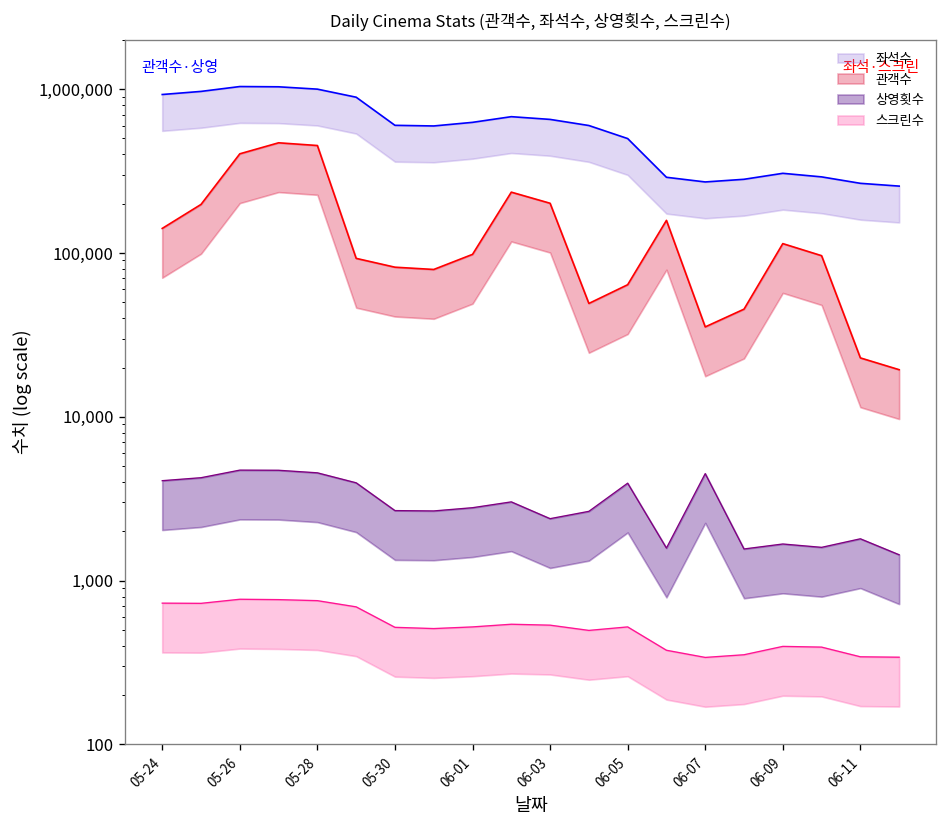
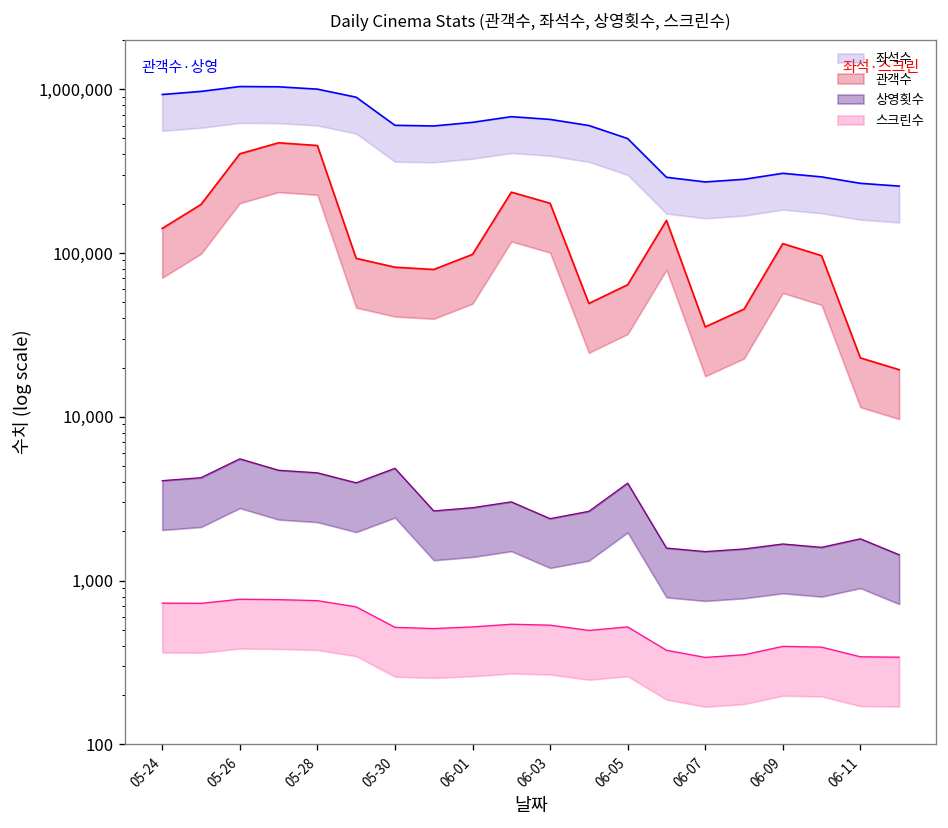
상영횟수, 05-26: 4,700 -> 5,500
상영횟수, 05-30: 2,700 -> 4,900
상영횟수, 06-07: 4,500 -> 1,500
